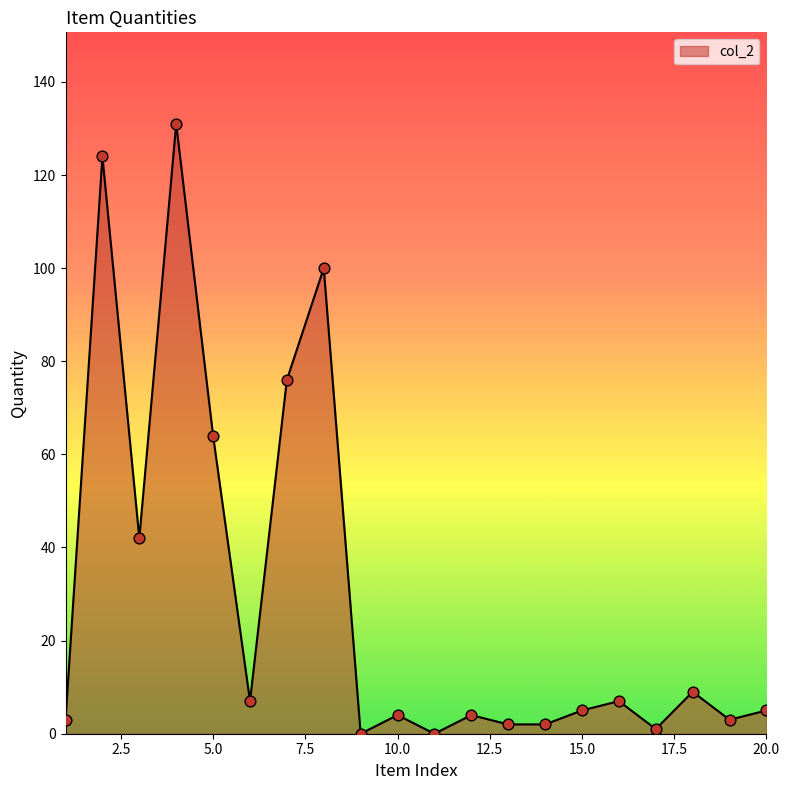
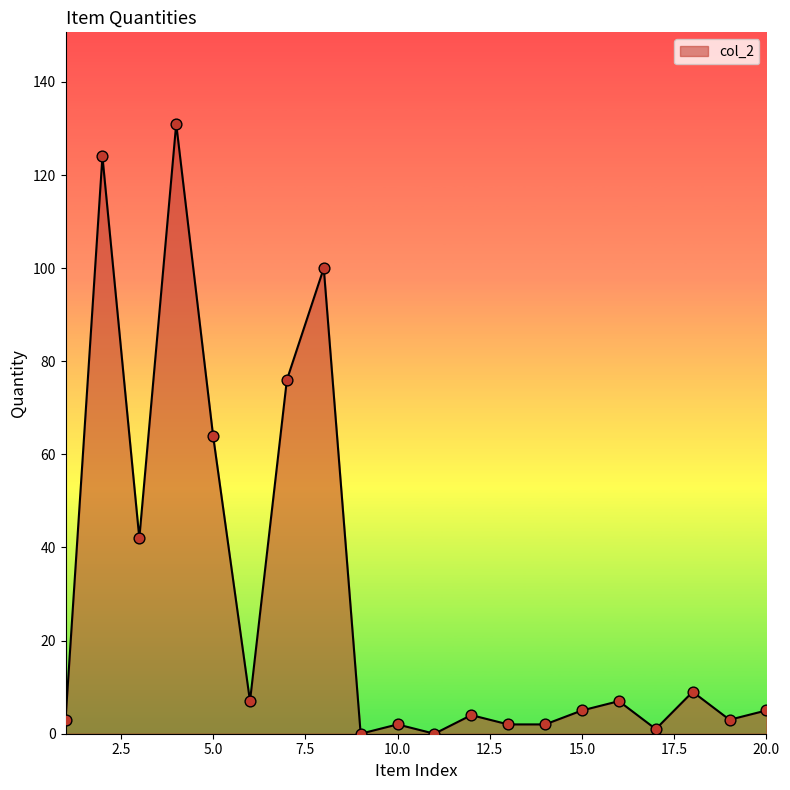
10.0: 4 -> 2
